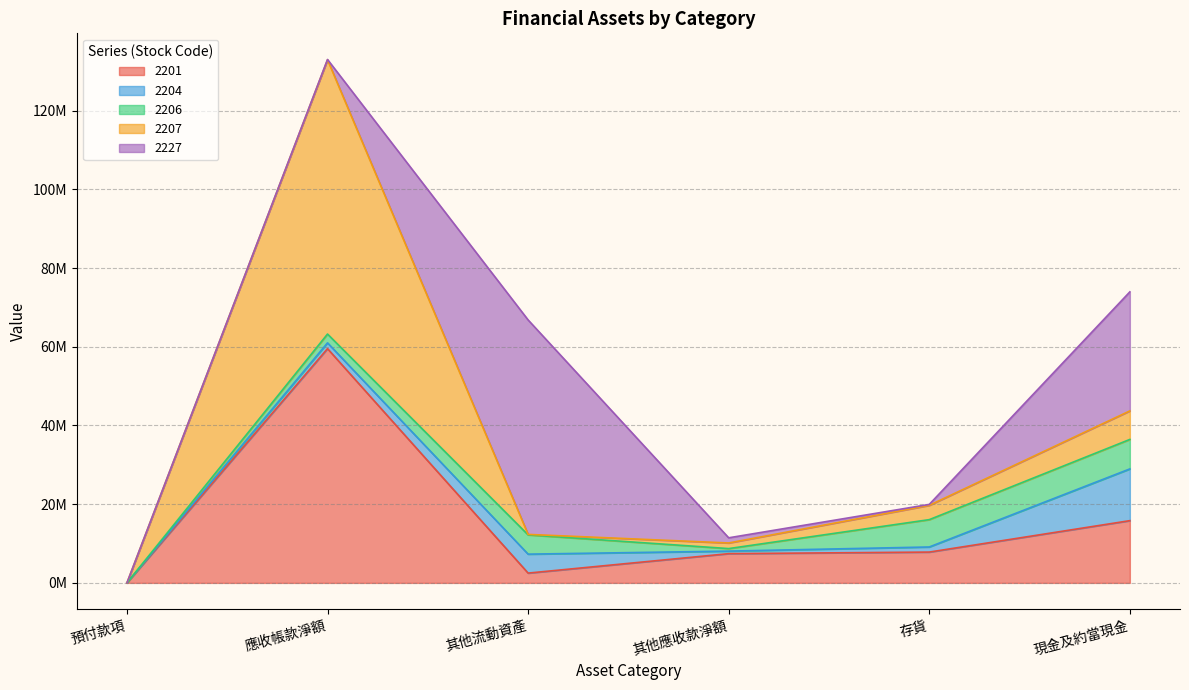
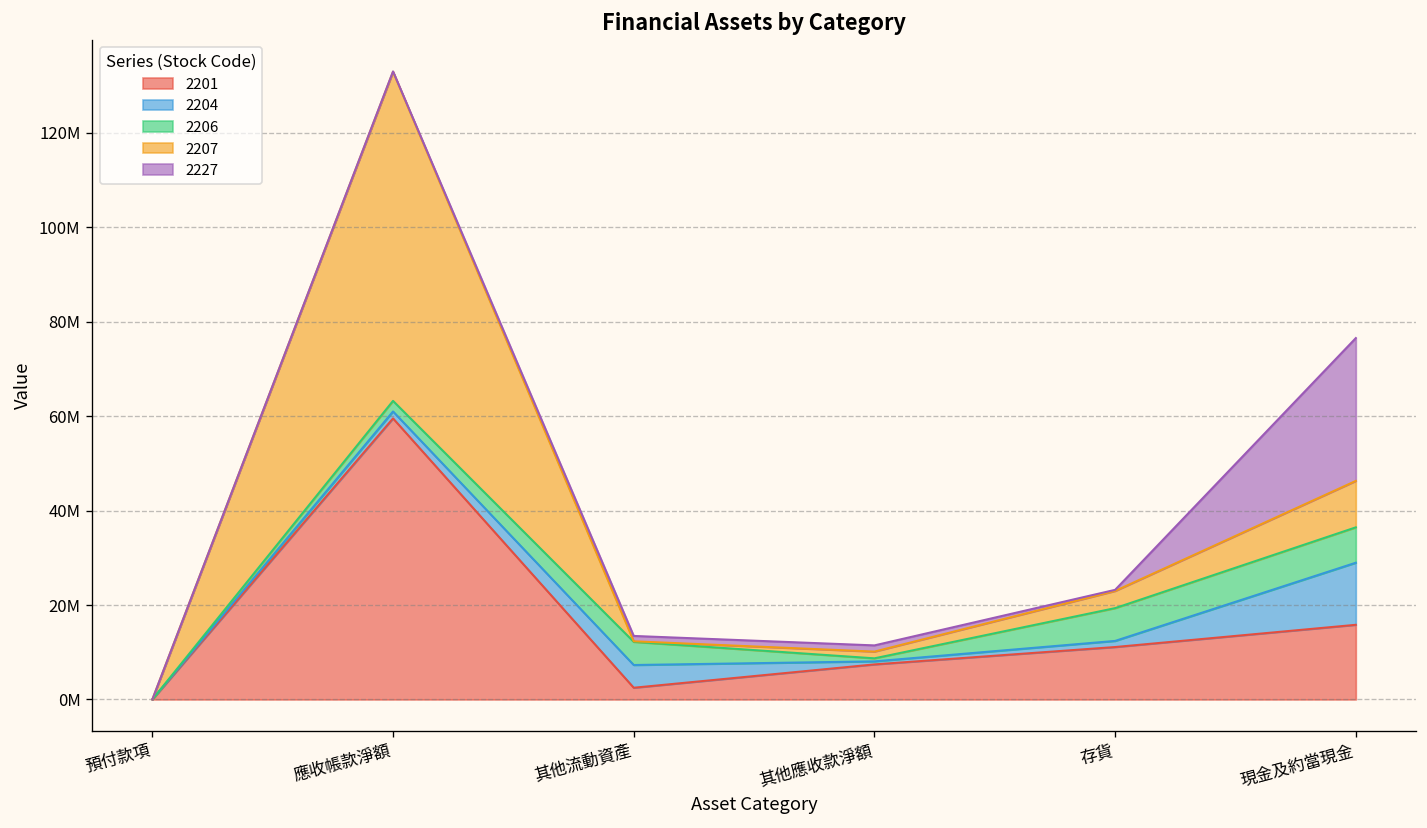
2227, 其他流動資產: 54000000 -> 1000000
2201, 存貨: 8000000 -> 11000000
2207, 現金及約當現金: 7000000 -> 10000000
